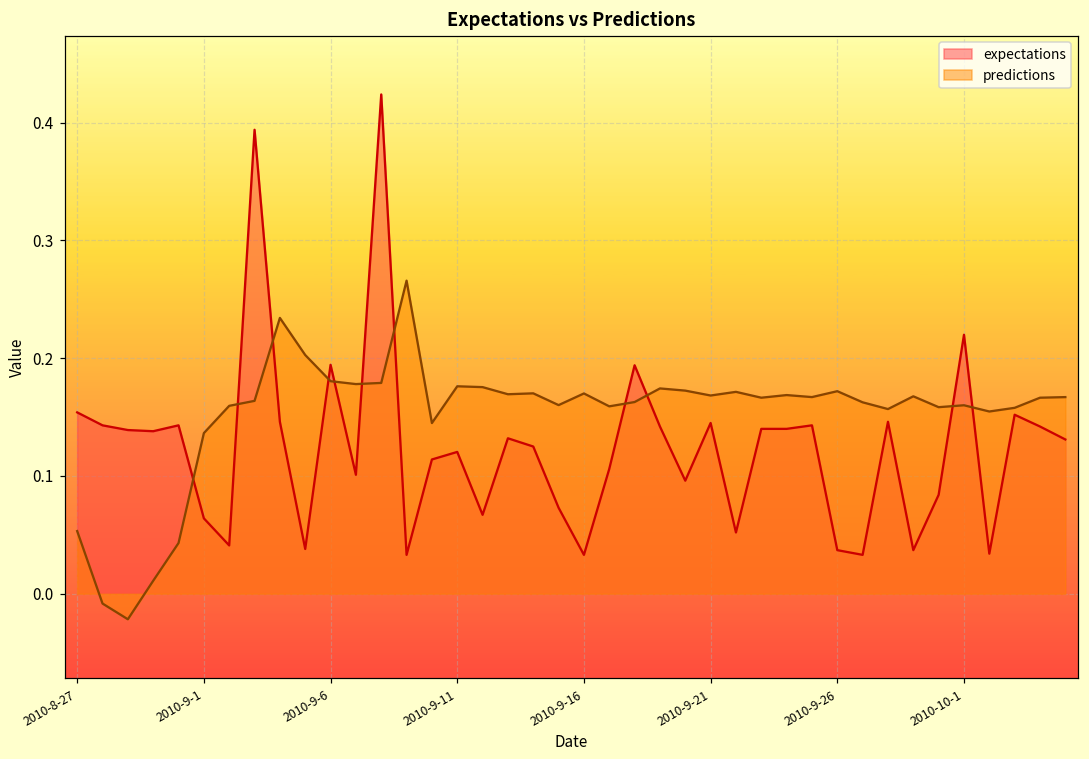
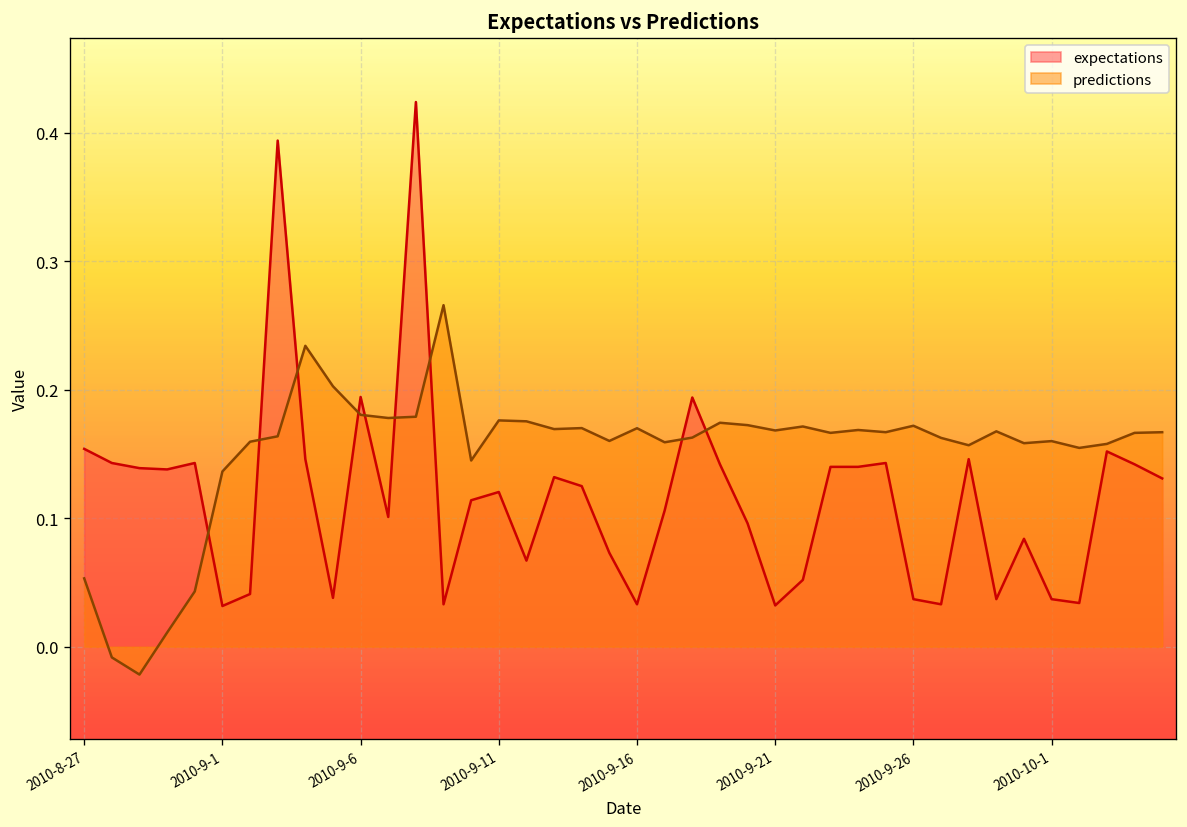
expectations, 2010-9-1: 0.064 -> 0.032
expectations, 2010-9-21: 0.145 -> 0.032
expectations, 2010-10-1: 0.220 -> 0.037
